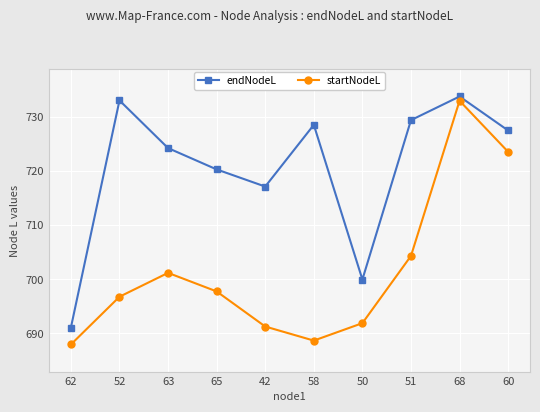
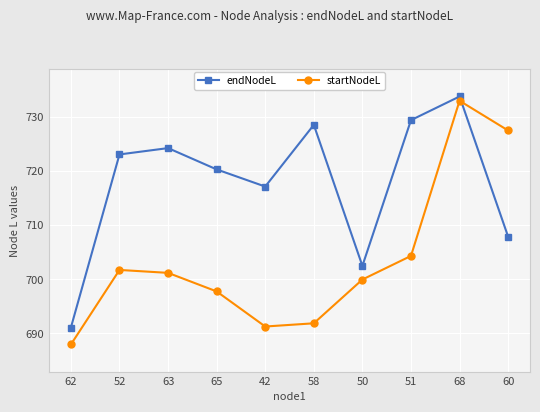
endNodeL, 52: 733 -> 723
startNodeL, 52: 697 -> 702
startNodeL, 58: 689 -> 692
endNodeL, 50: 700 -> 702
startNodeL, 50: 692 -> 700
endNodeL, 60: 727 -> 708
startNodeL, 60: 724 -> 727
